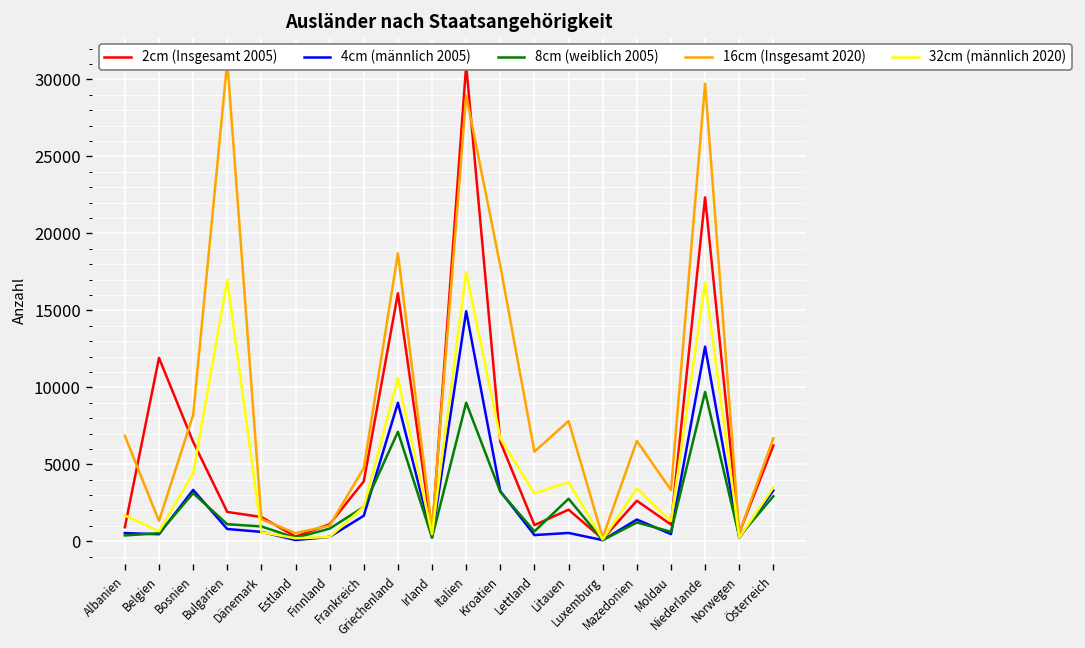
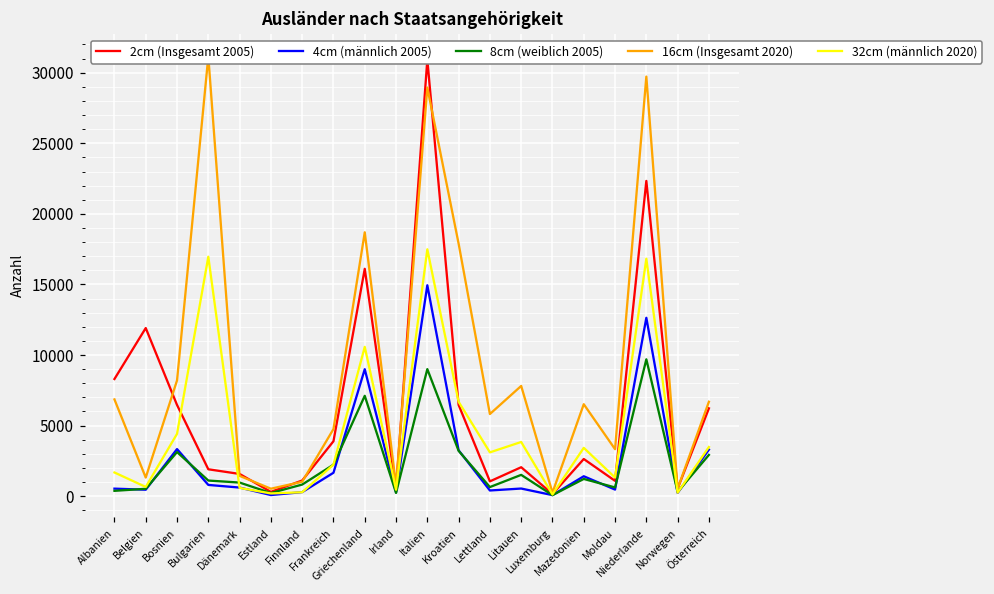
2cm (Insgesamt 2005), Albanien: 900 -> 8300
8cm (weiblich 2005), Litauen: 2800 -> 1500
